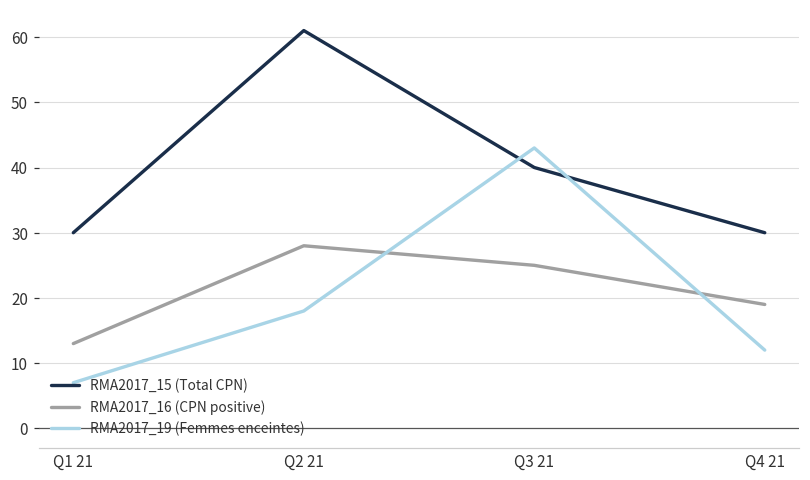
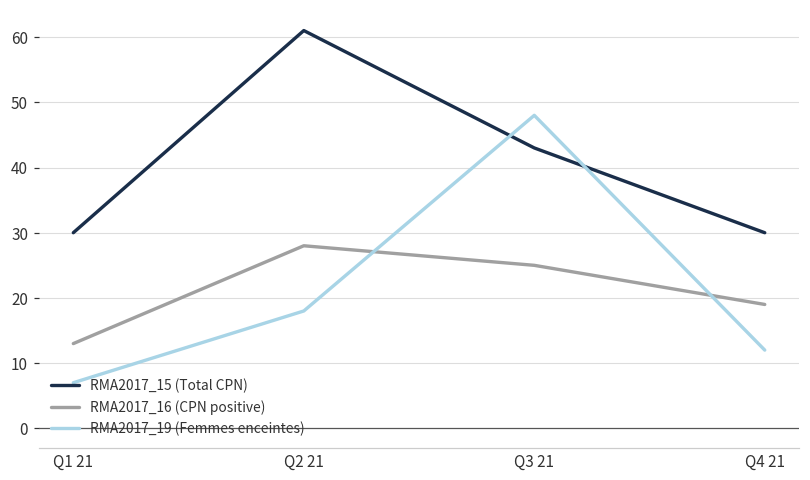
RMA2017_15 (Total CPN), Q3 21: 40 -> 43
RMA2017_19 (Femmes enceintes), Q3 21: 43 -> 48
